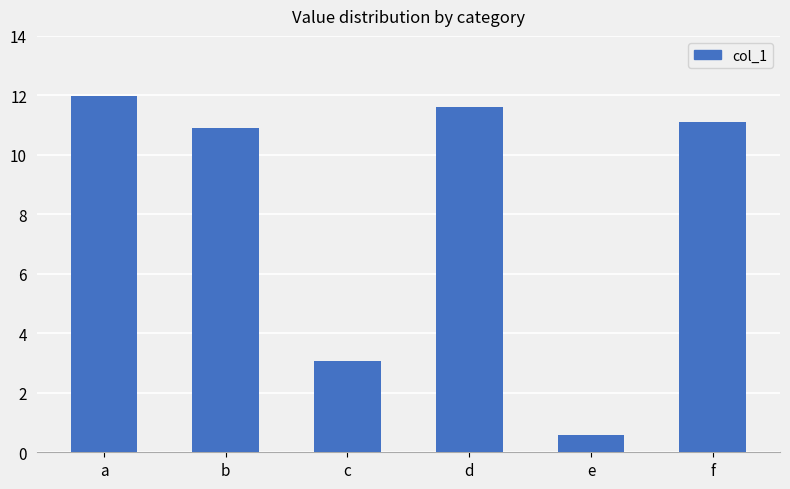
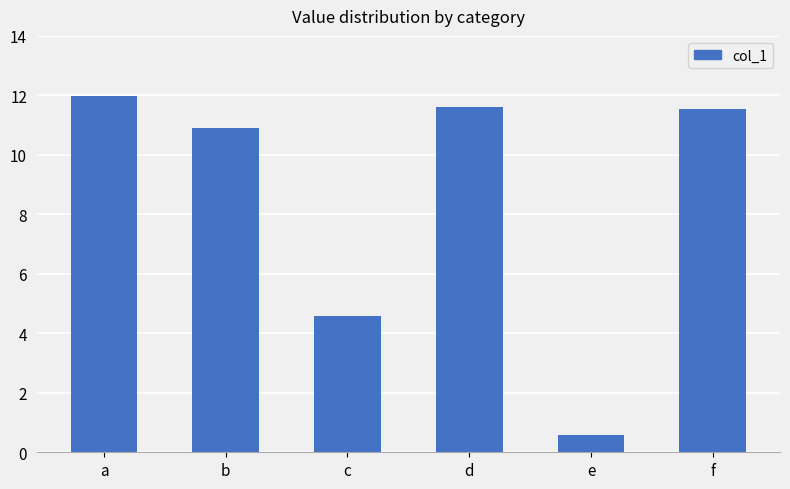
c: 3.1 -> 4.6
f: 11.1 -> 11.5
